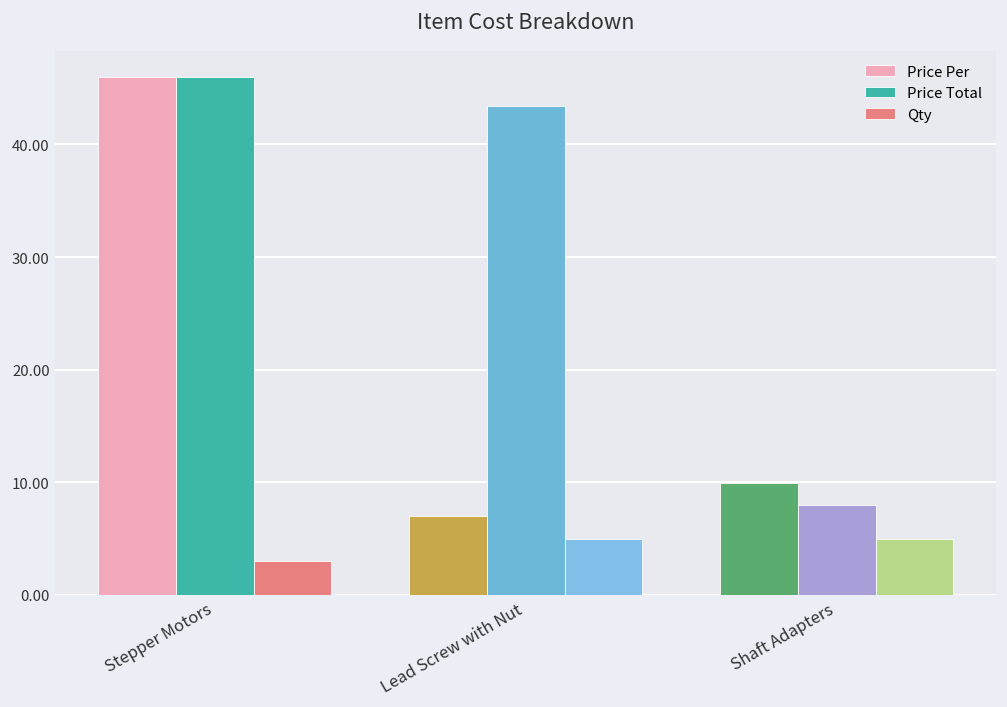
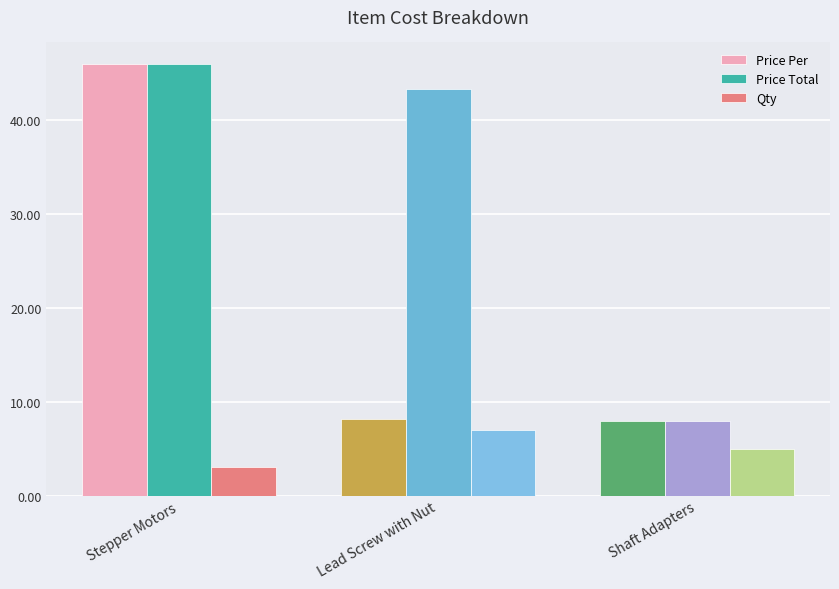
Price Per, Lead Screw with Nut: 7 -> 8
Qty, Lead Screw with Nut: 5 -> 7
Price Per, Shaft Adapters: 10 -> 8
